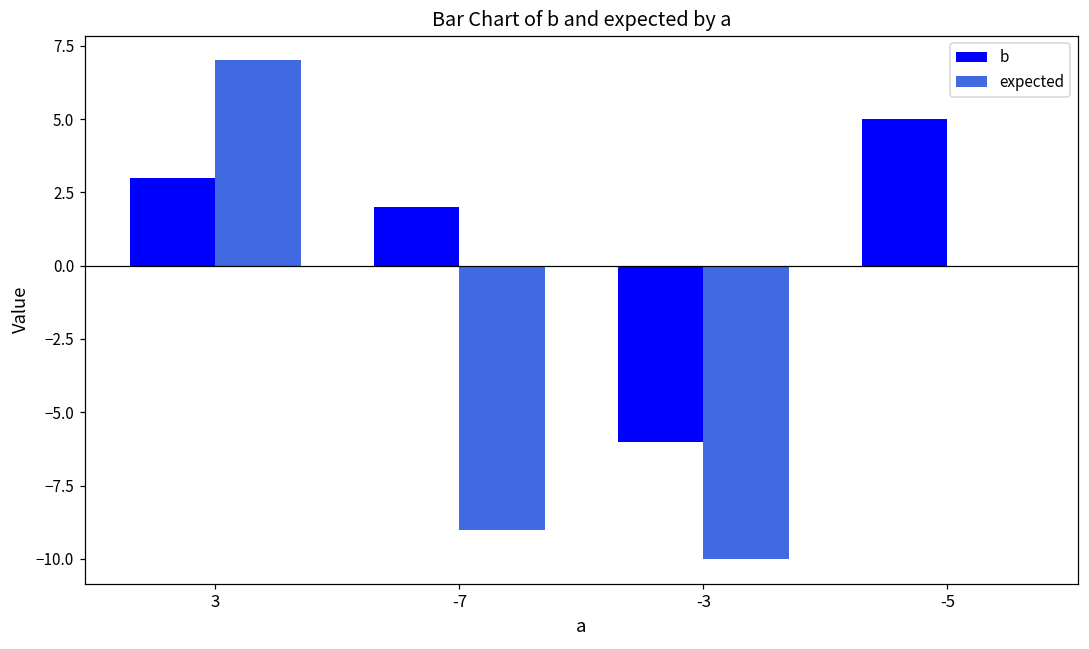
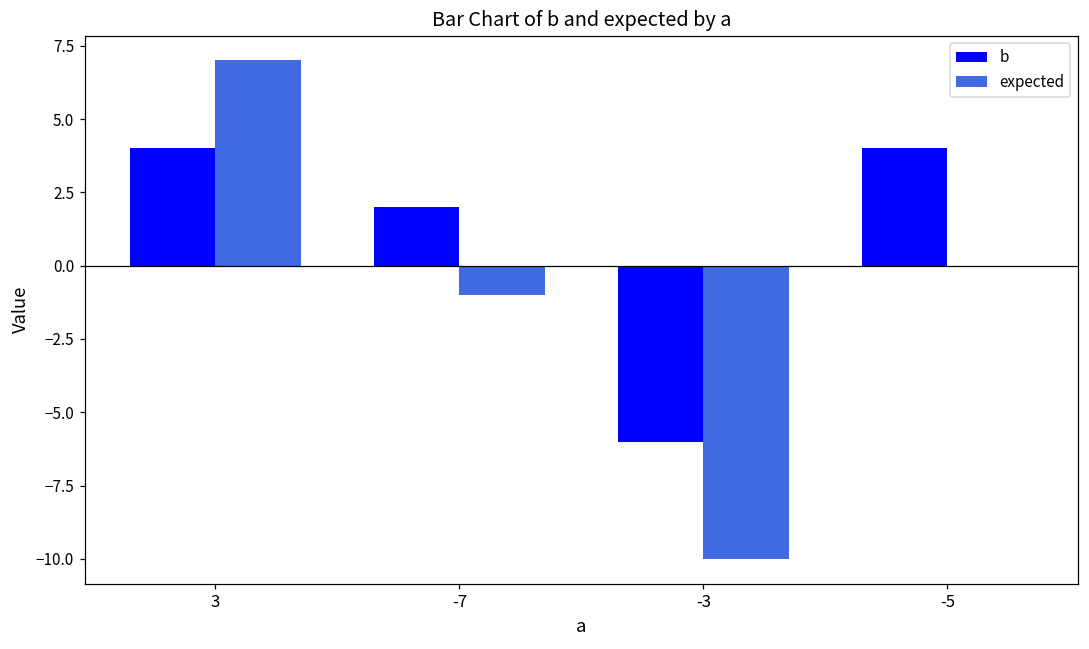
b, 3: 3 -> 4
expected, -7: -9 -> -1
b, -5: 5 -> 4
